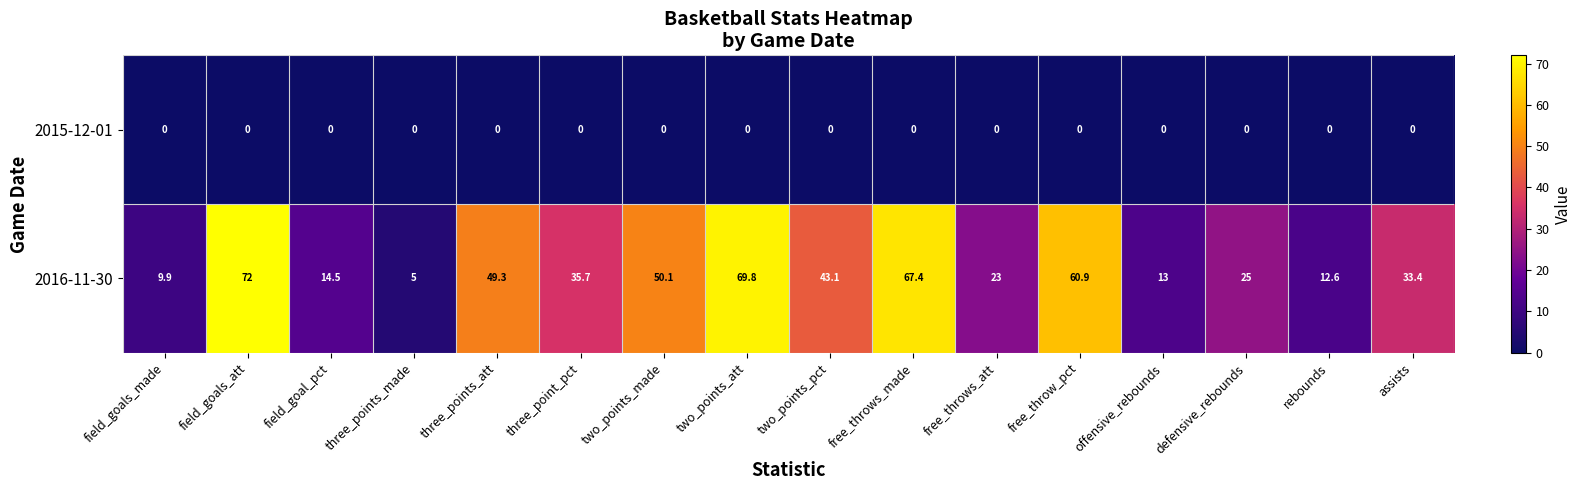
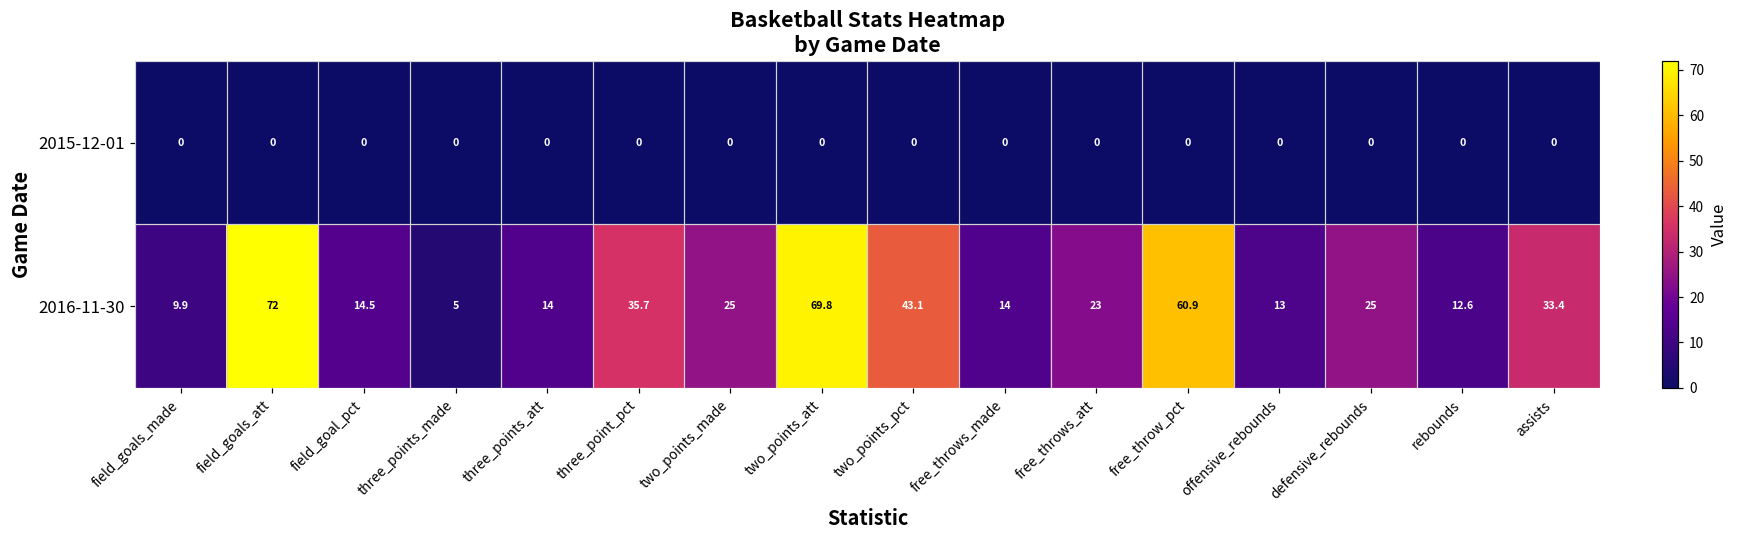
2016-11-30, three_points_att: 49.3 -> 14
2016-11-30, two_points_made: 50.1 -> 25
2016-11-30, free_throws_made: 67.4 -> 14
